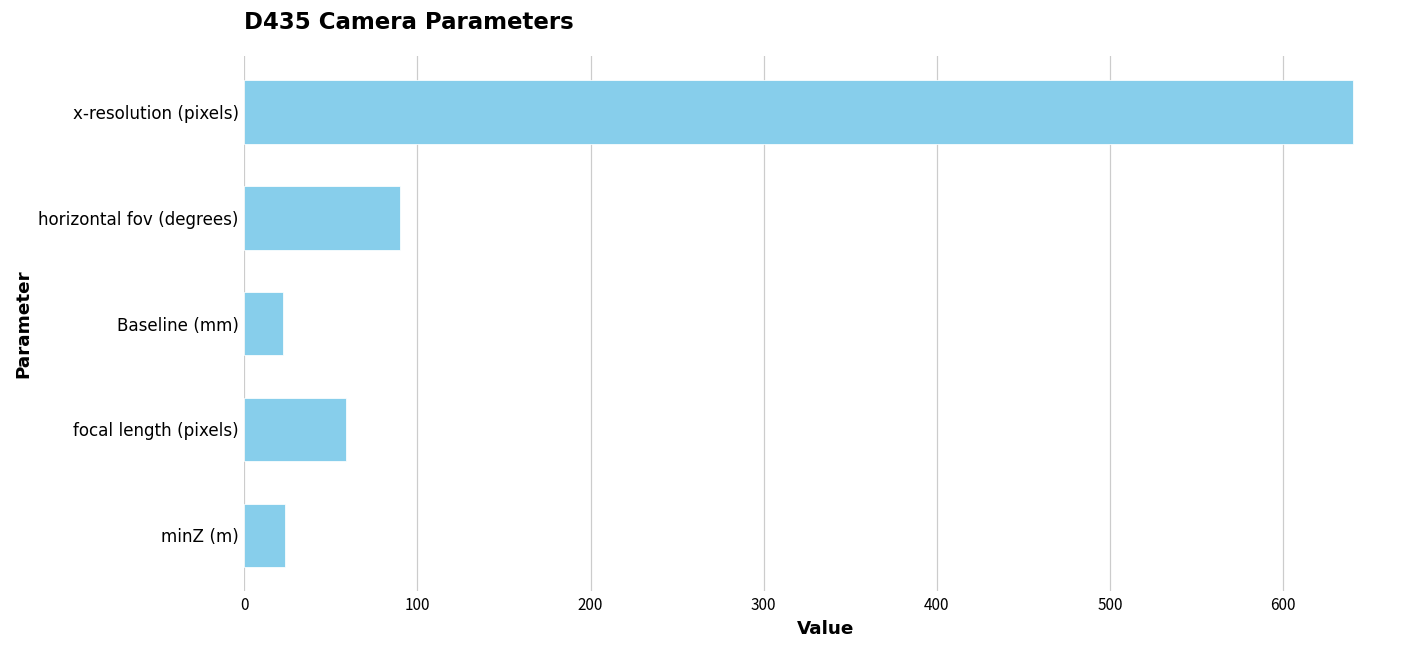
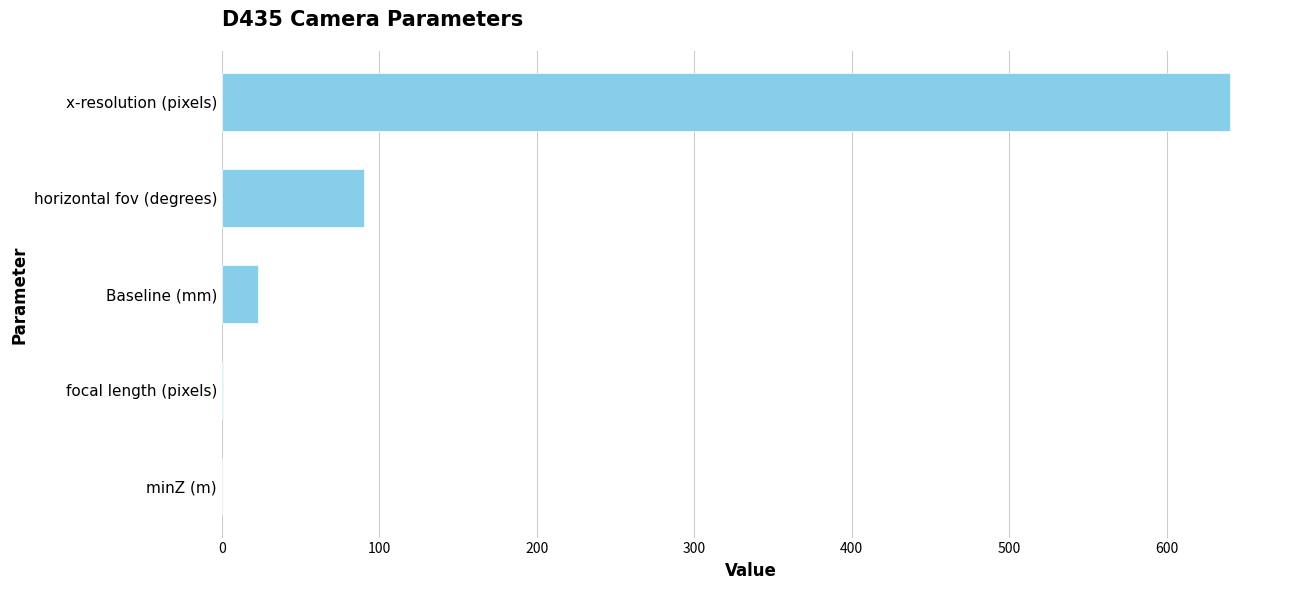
focal length (pixels): 59 -> 0
minZ (m): 24 -> 0
